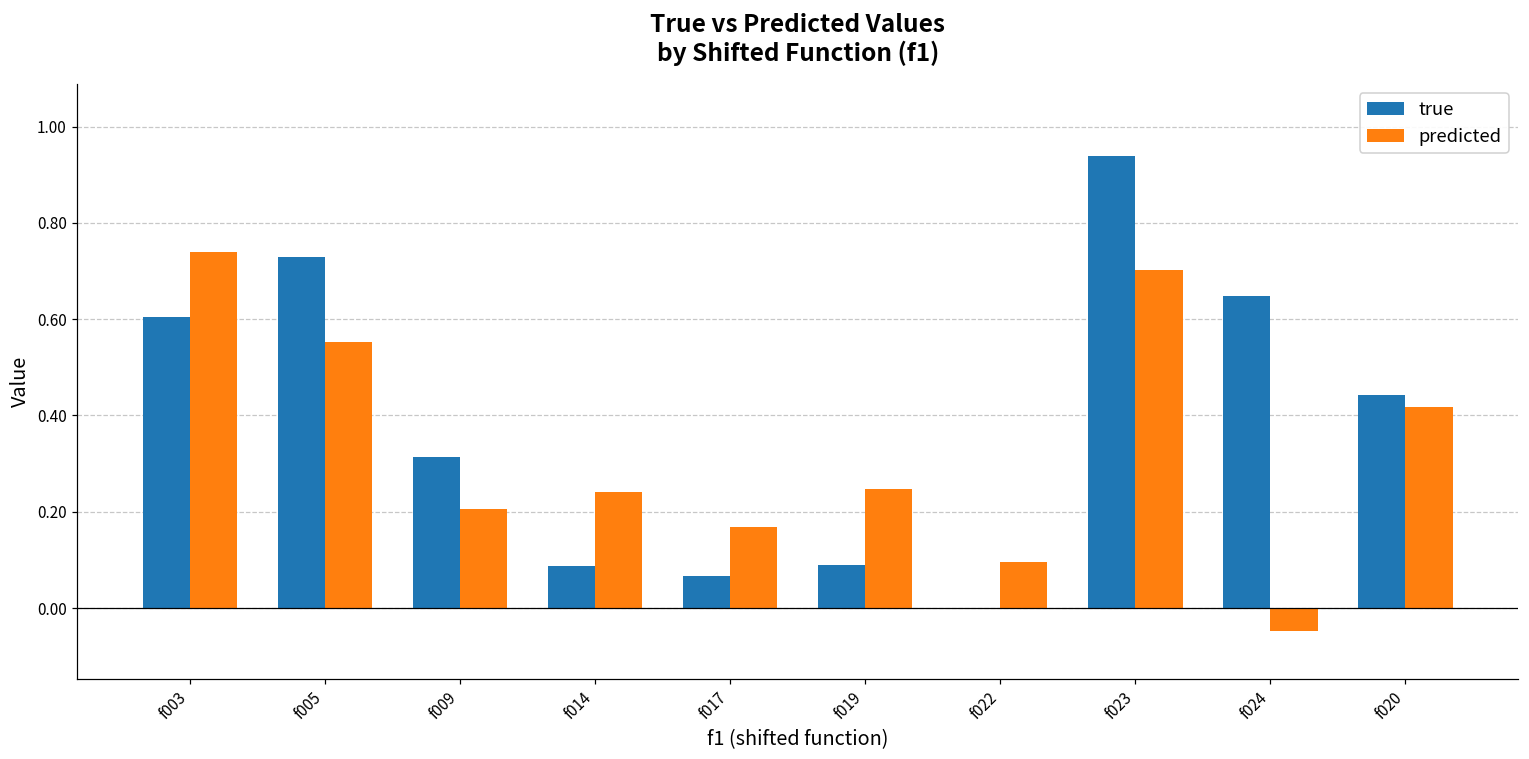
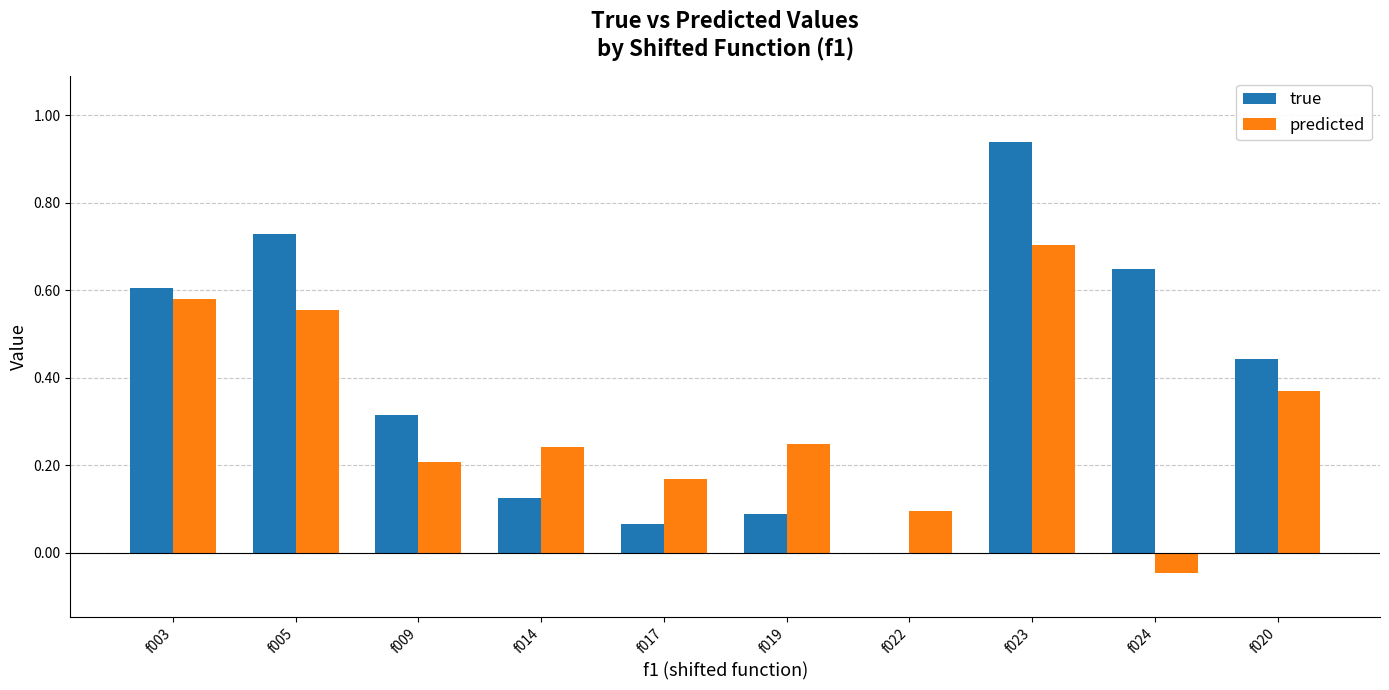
predicted, f003: 0.74 -> 0.58
true, f014: 0.09 -> 0.12
predicted, f020: 0.42 -> 0.37
